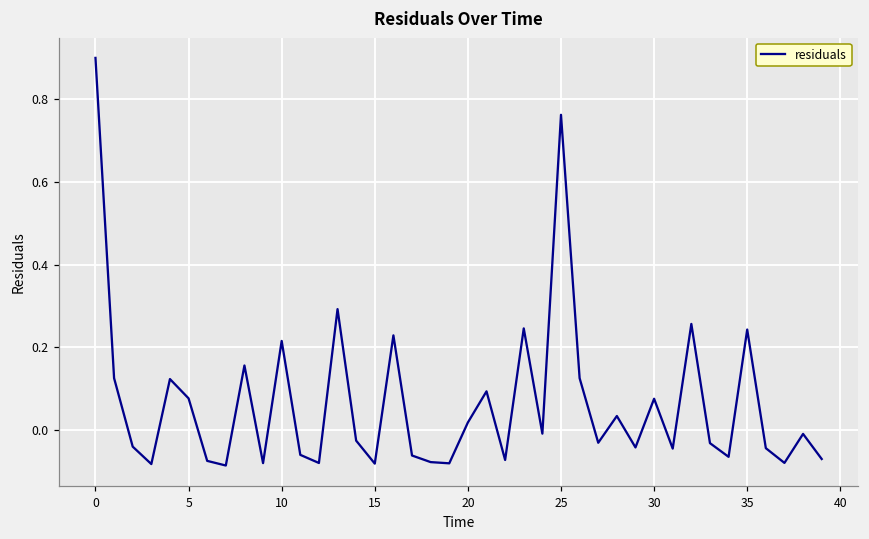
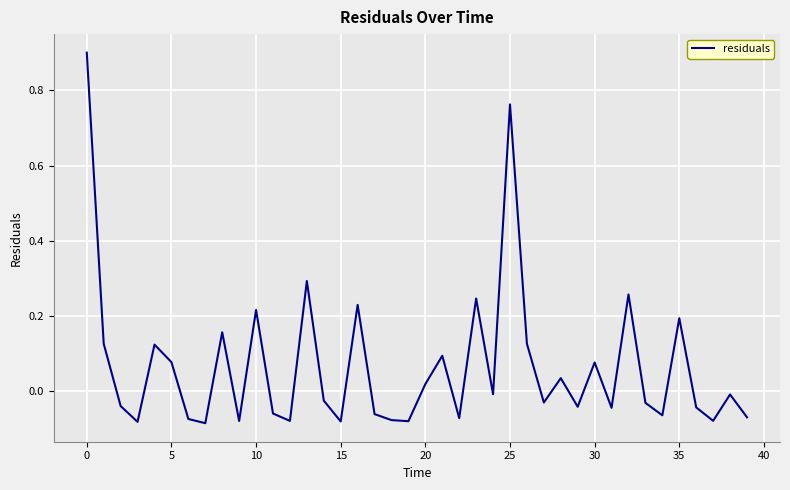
35: 0.24 -> 0.19
